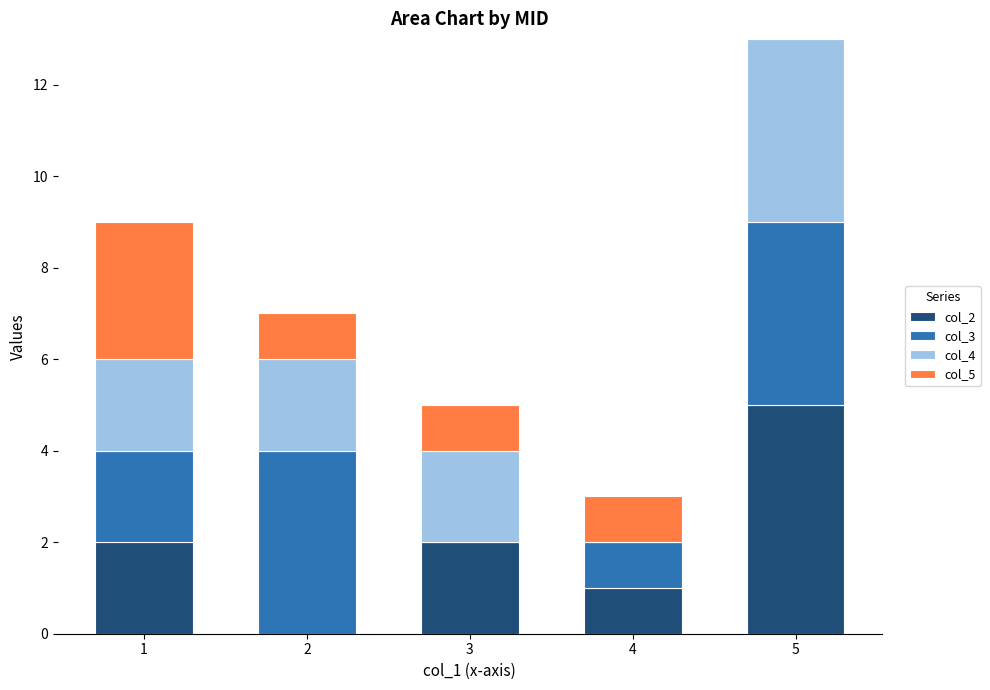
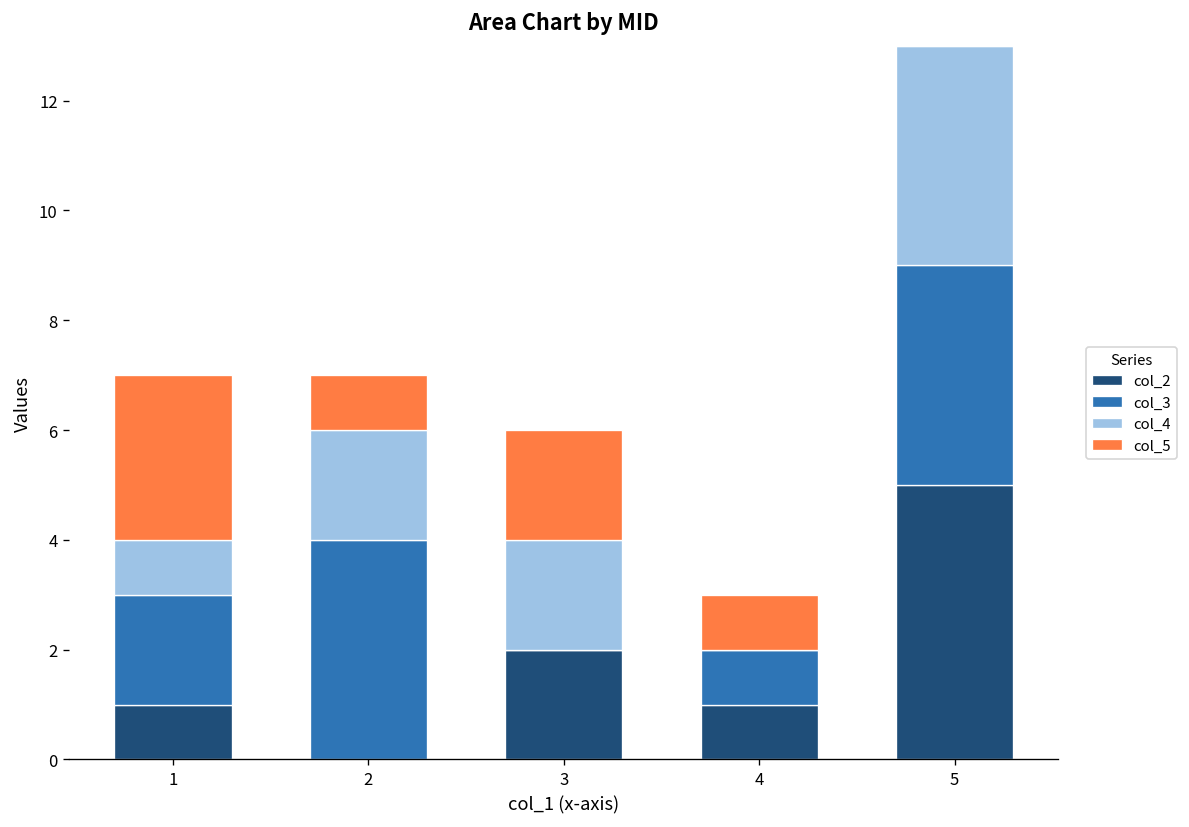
col_2, 1: 2 -> 1
col_4, 1: 2 -> 1
col_5, 3: 1 -> 2
